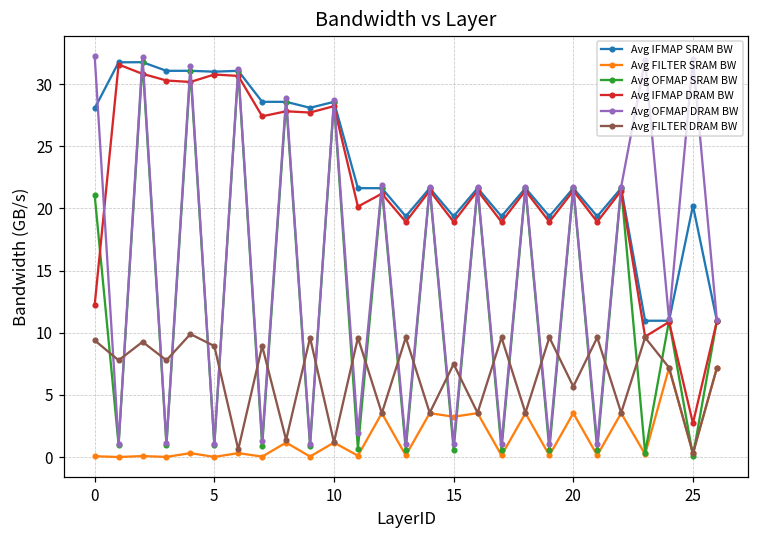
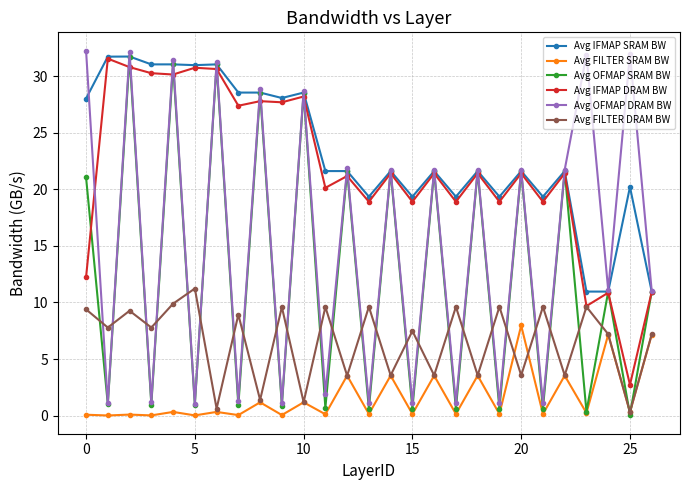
Avg FILTER DRAM BW, 5: 8.9 -> 11.2
Avg FILTER SRAM BW, 15: 3.2 -> 0.1
Avg FILTER SRAM BW, 20: 3.5 -> 8.0
Avg FILTER DRAM BW, 20: 5.7 -> 3.6
